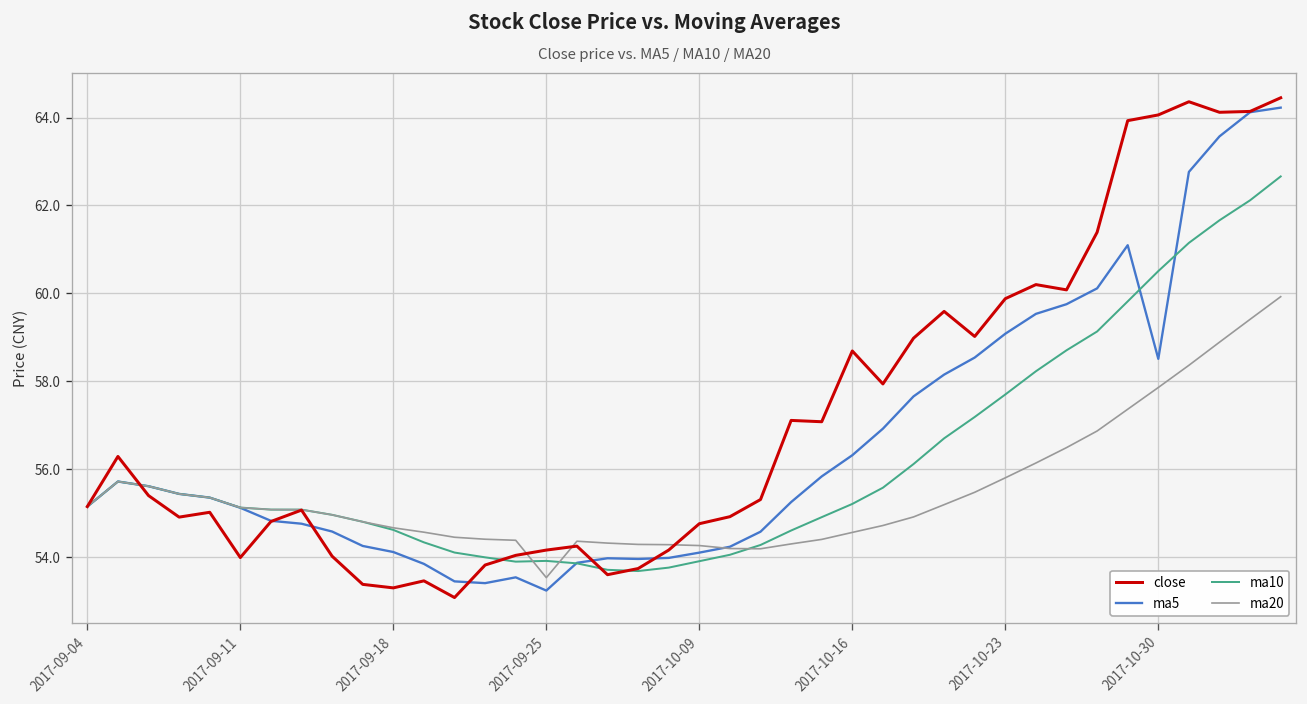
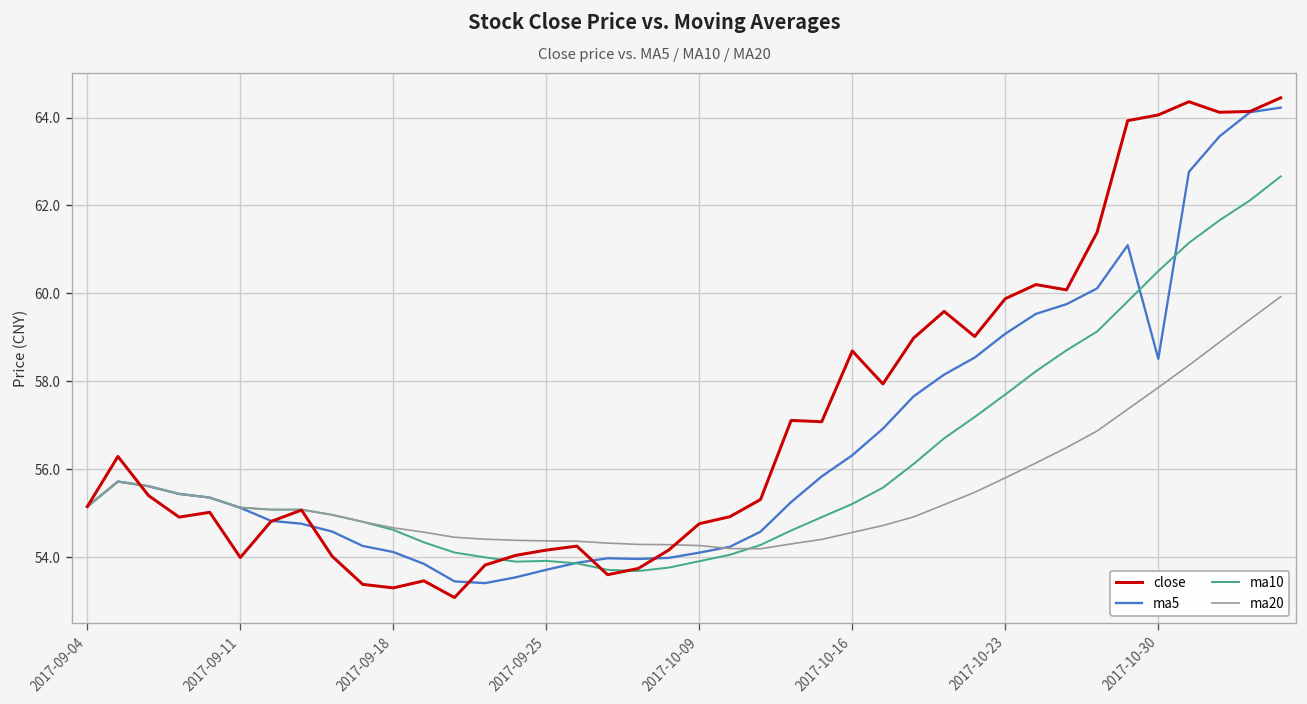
ma5, 2017-09-25: 53.2 -> 53.7
ma20, 2017-09-25: 53.5 -> 54.4
